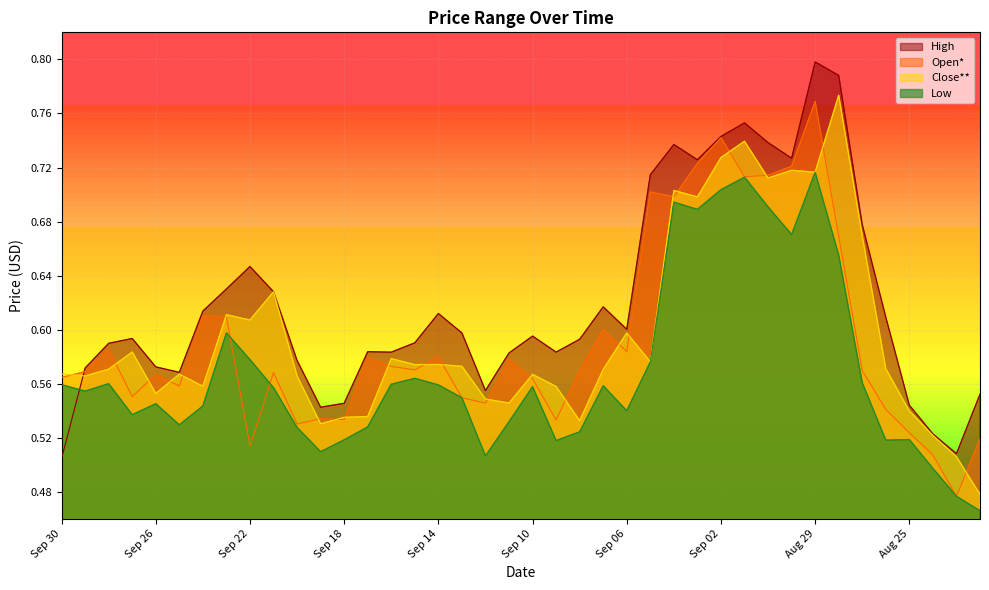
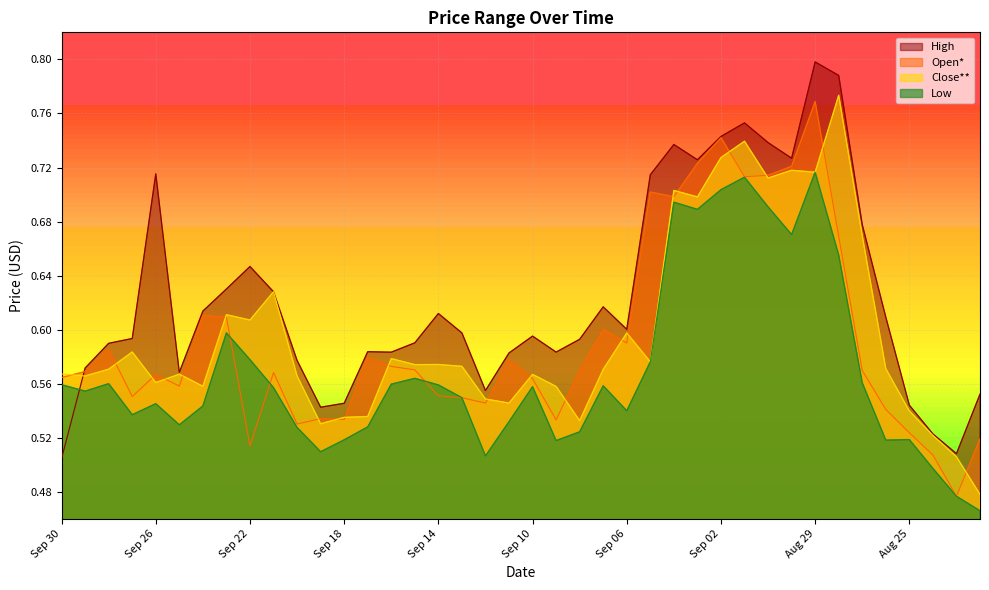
High, Sep 26: 0.573 -> 0.715
Close**, Sep 26: 0.553 -> 0.561
Open*, Sep 14: 0.580 -> 0.551
Open*, Sep 06: 0.584 -> 0.590
